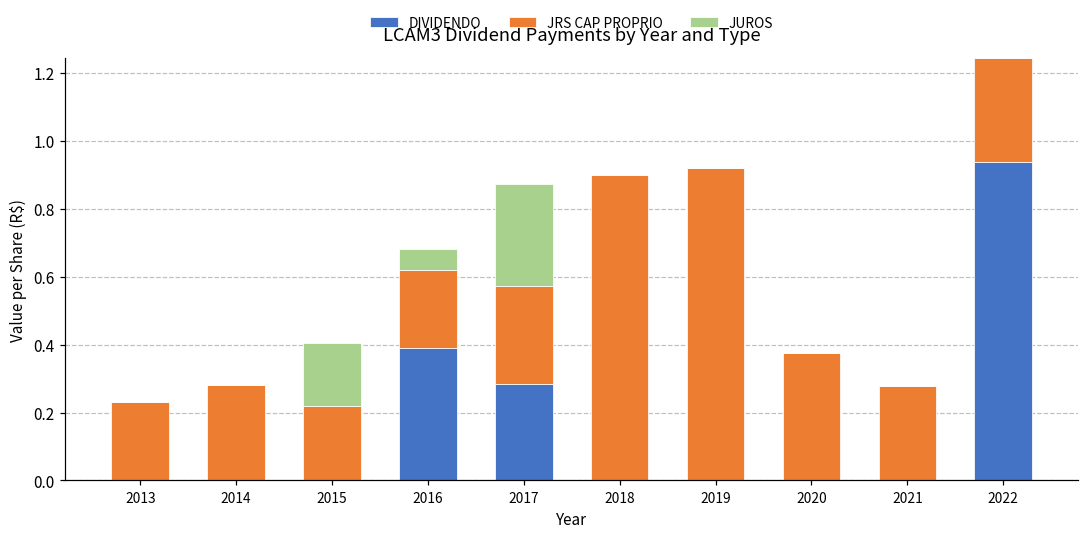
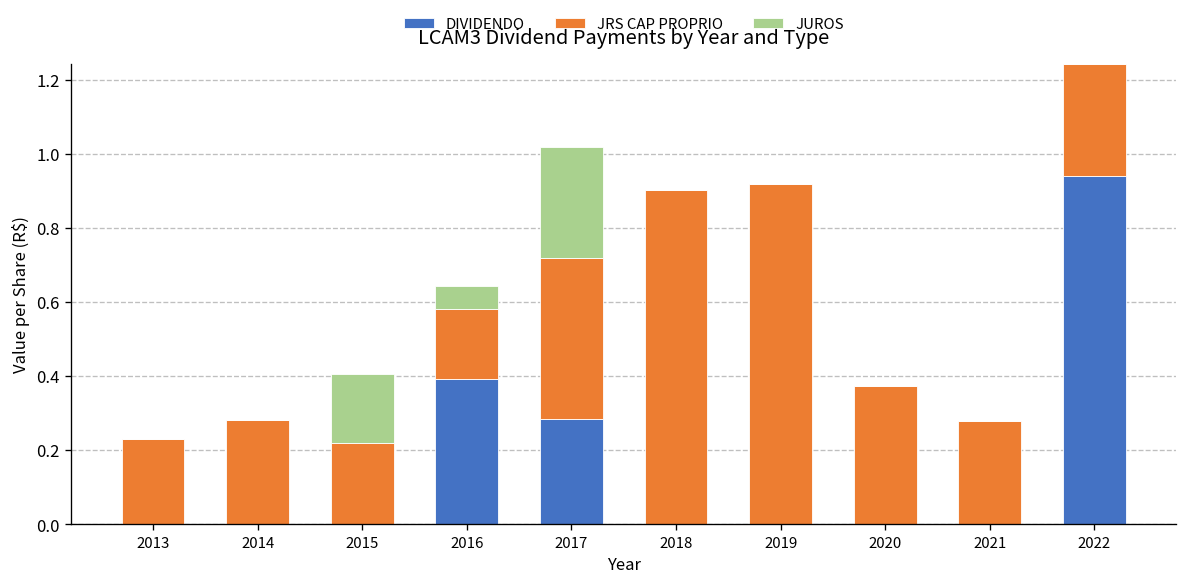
JRS CAP PROPRIO, 2016: 0.23 -> 0.19
JRS CAP PROPRIO, 2017: 0.29 -> 0.43
